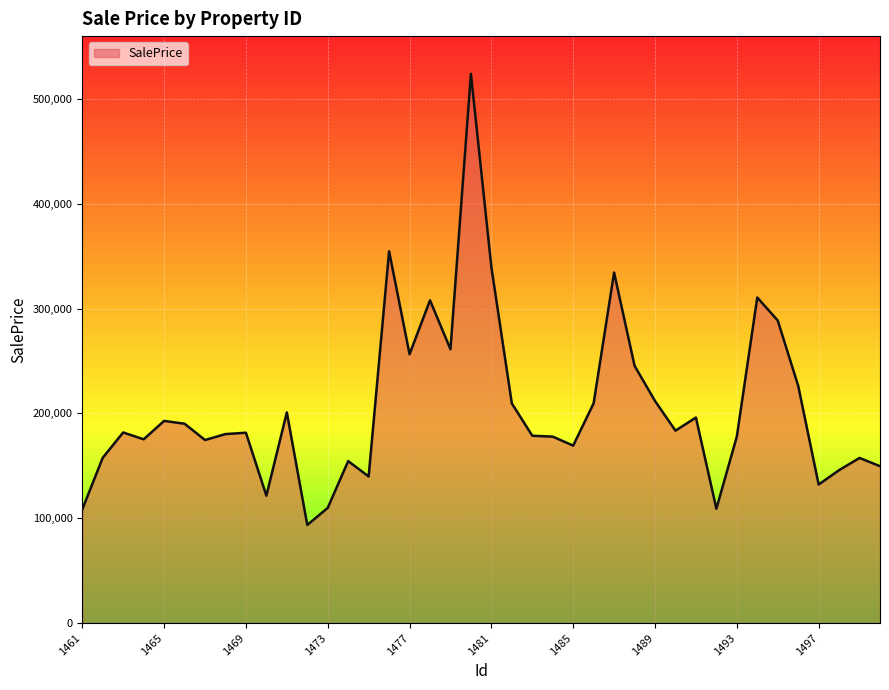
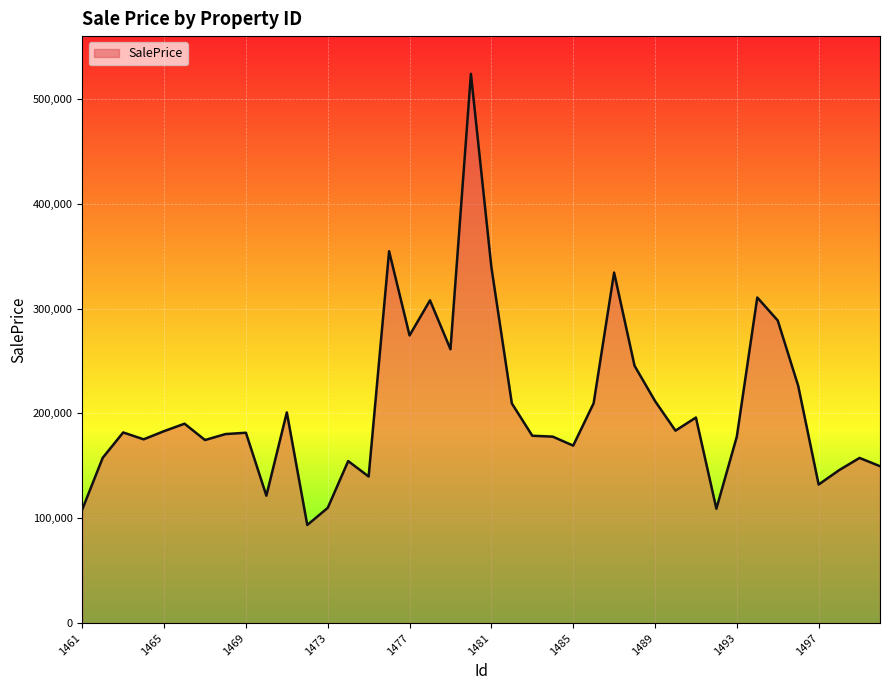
1465: 193,000 -> 183,000
1477: 256,000 -> 274,000
